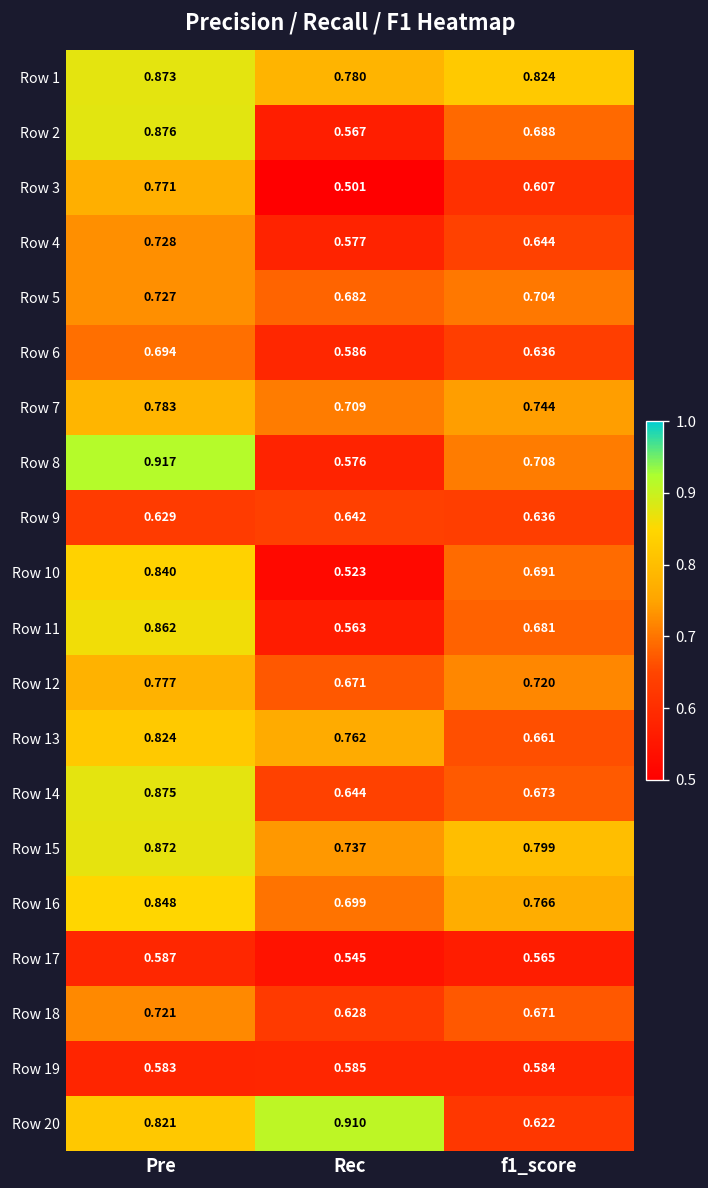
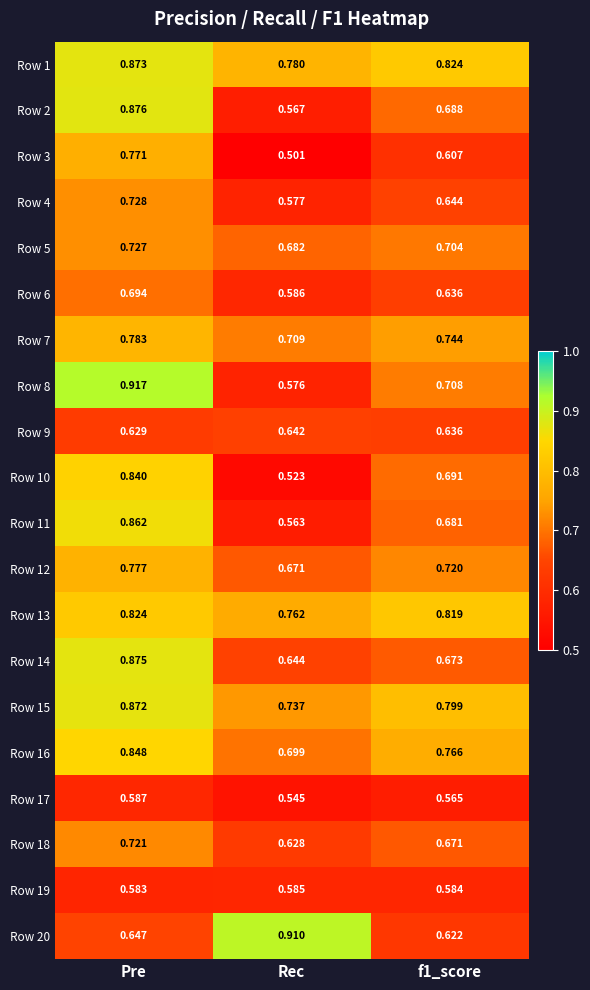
Row 13, f1_score: 0.661 -> 0.819
Row 20, Pre: 0.821 -> 0.647
